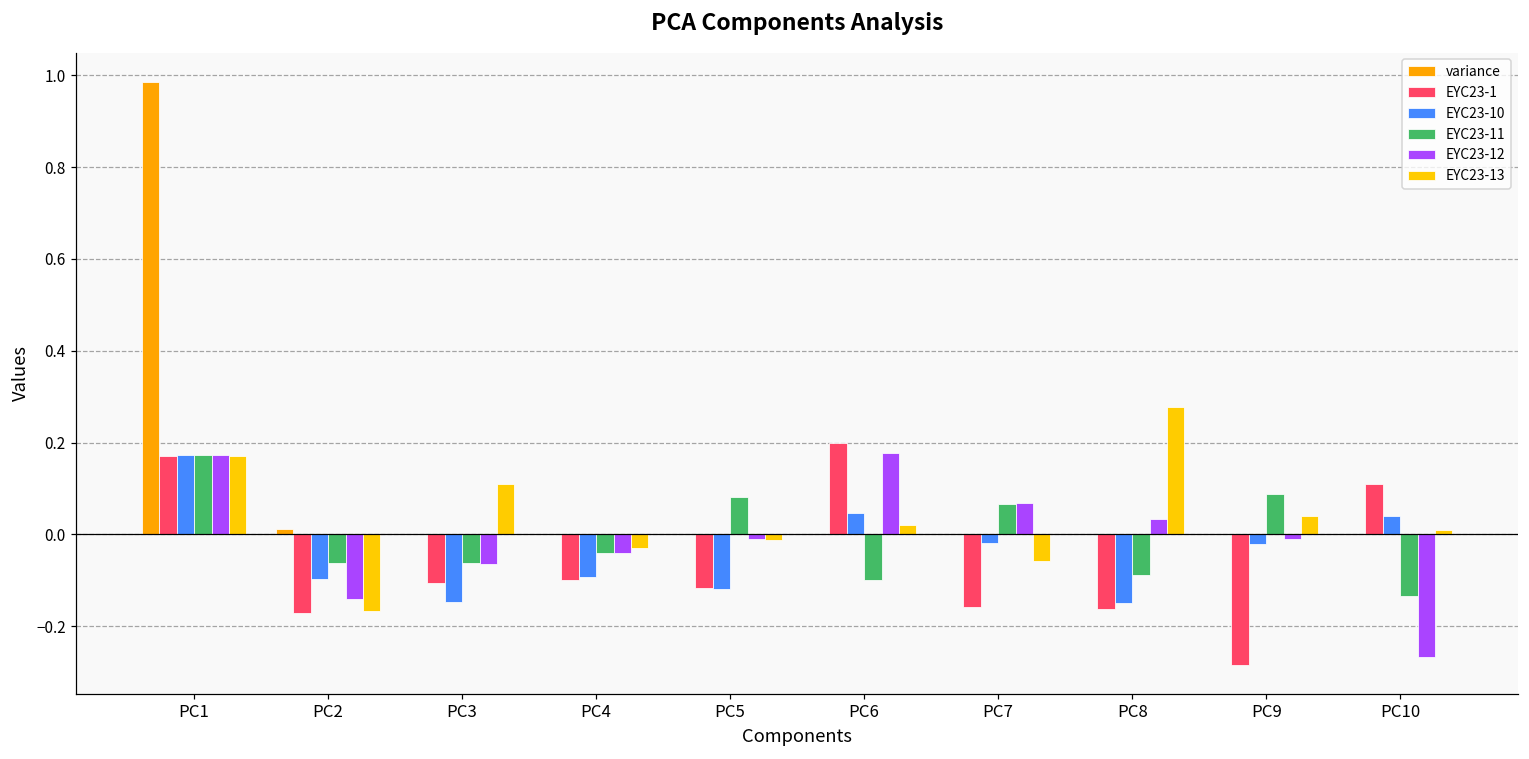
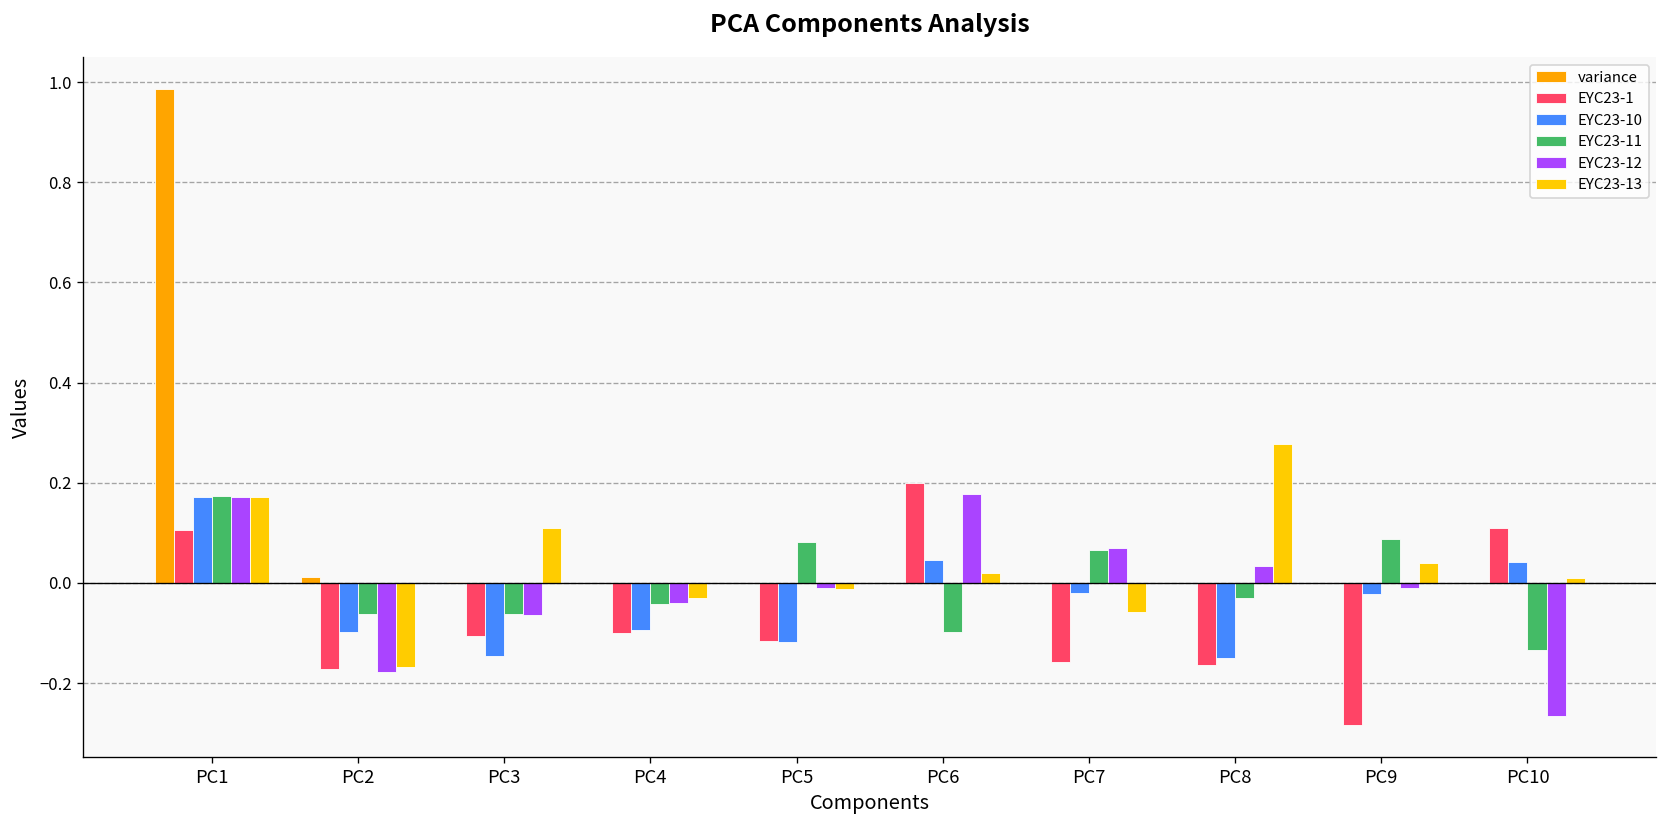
EYC23-1, PC1: 0.17 -> 0.10
EYC23-12, PC2: -0.14 -> -0.18
EYC23-11, PC8: -0.09 -> -0.03
